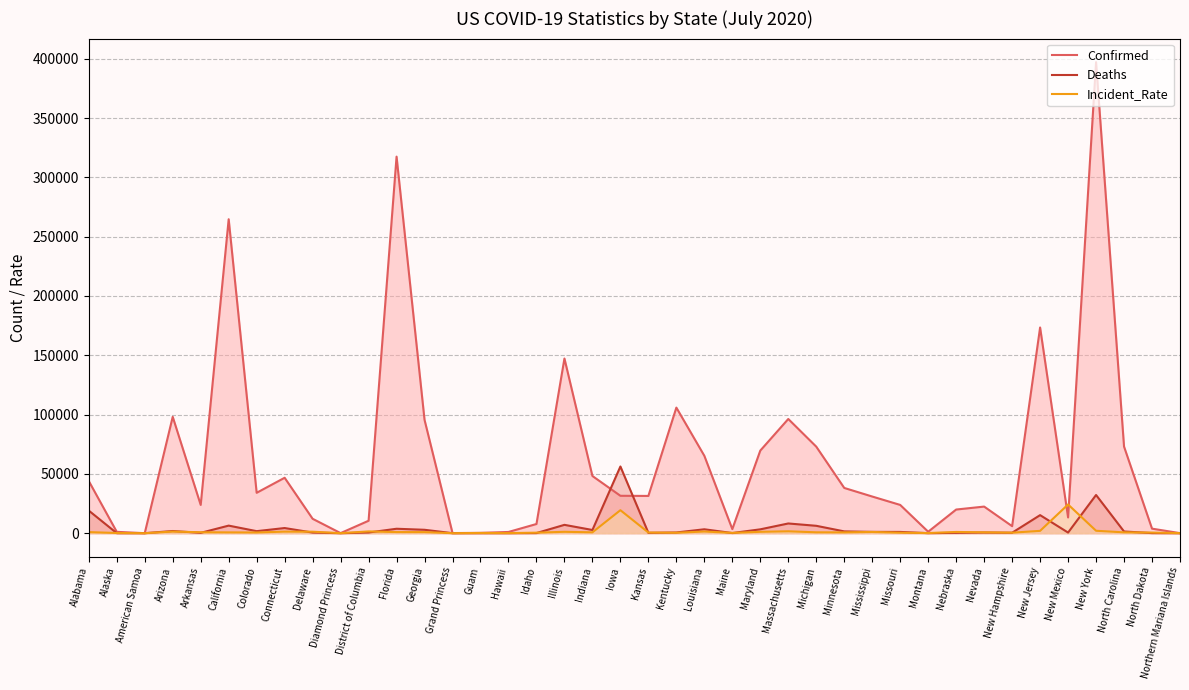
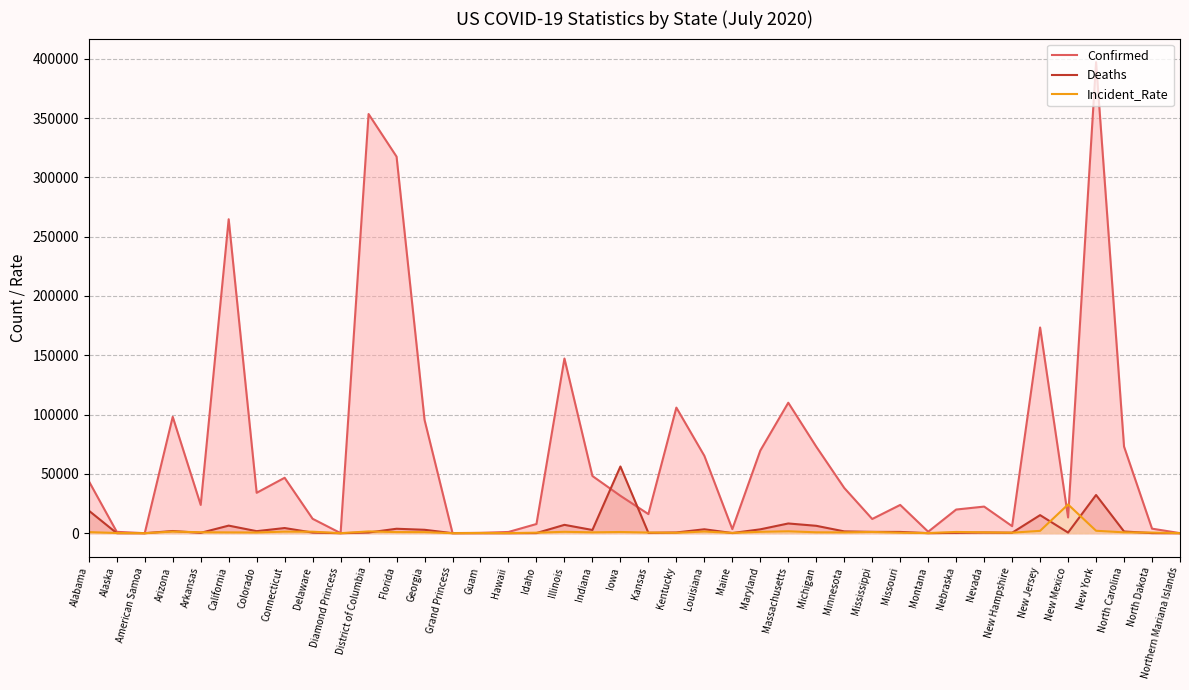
Confirmed, District of Columbia: 10000 -> 353000
Incident_Rate, Iowa: 19000 -> 1000
Confirmed, Kansas: 31000 -> 16000
Confirmed, Massachusetts: 96000 -> 110000
Confirmed, Mississippi: 31000 -> 12000
